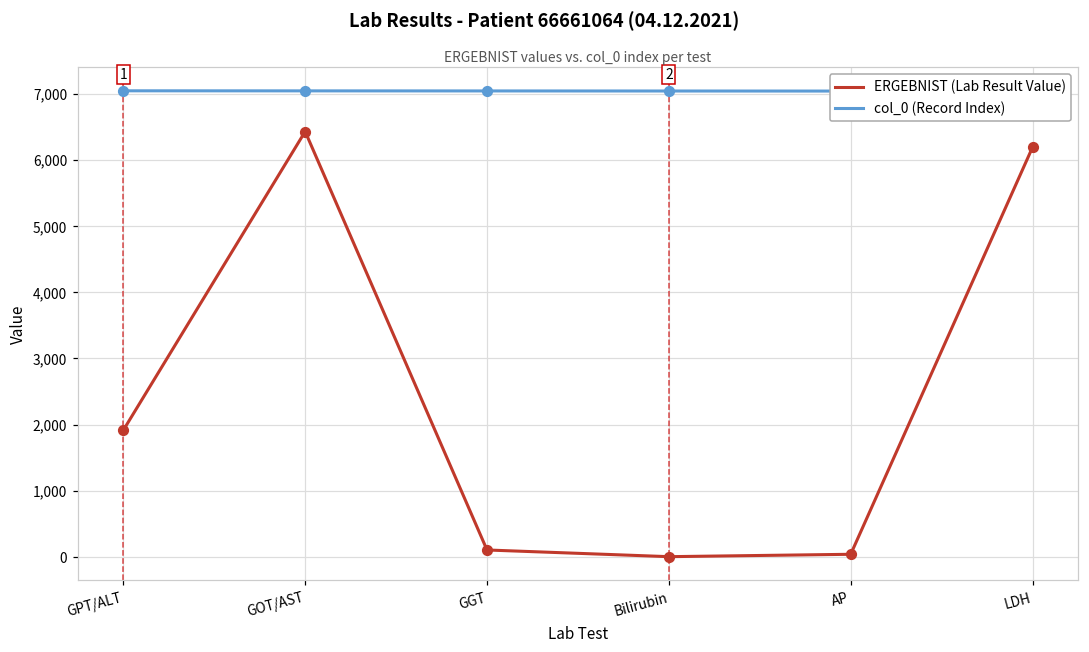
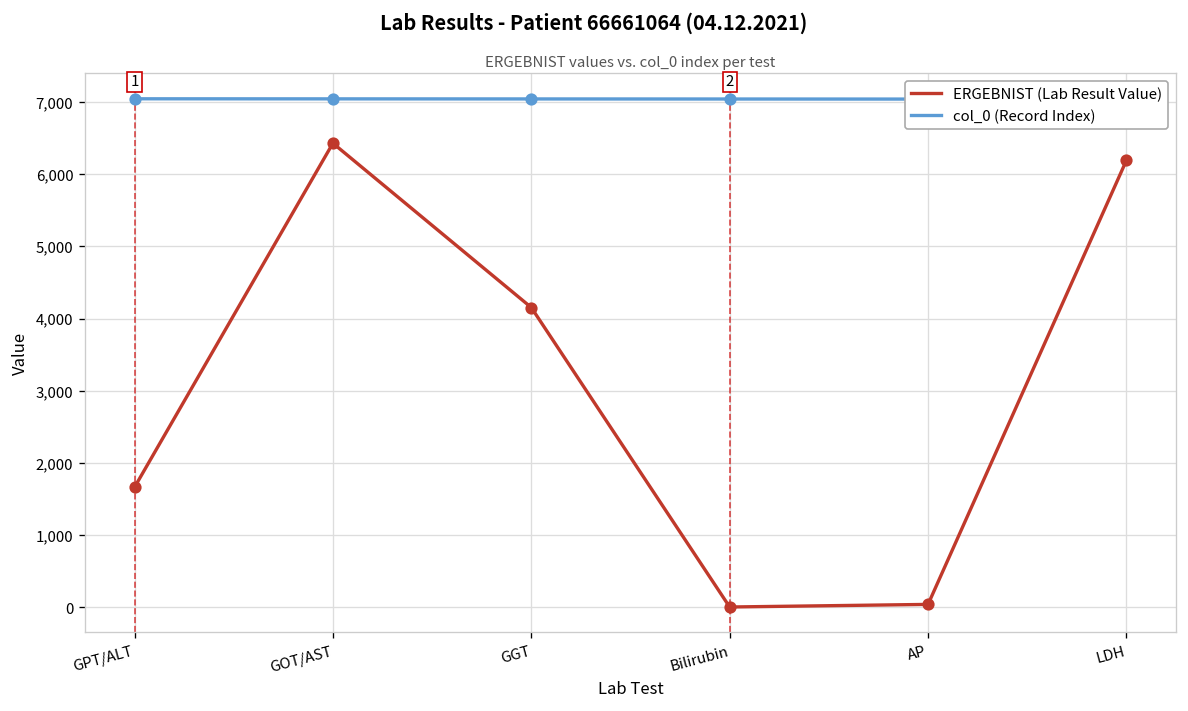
ERGEBNIST (Lab Result Value), GPT/ALT: 1,900 -> 1,700
ERGEBNIST (Lab Result Value), GGT: 100 -> 4,200
